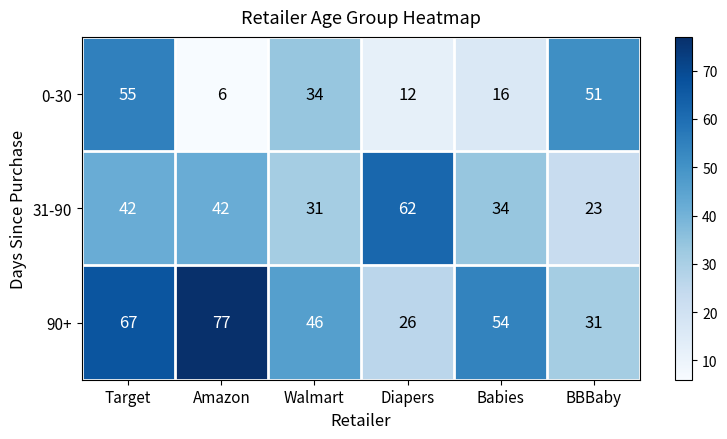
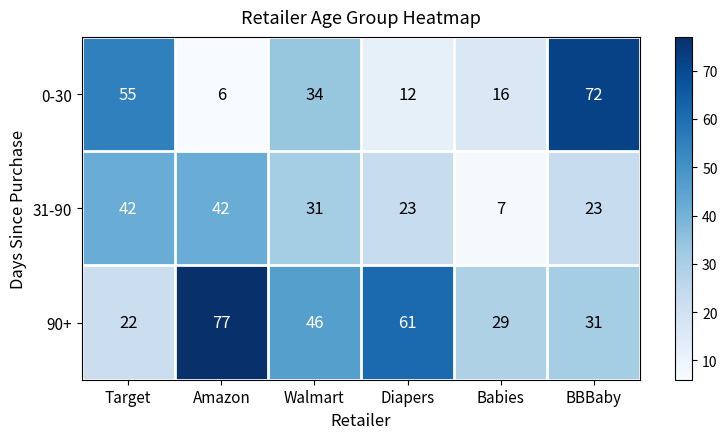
0-30, BBBaby: 51 -> 72
31-90, Diapers: 62 -> 23
31-90, Babies: 34 -> 7
90+, Target: 67 -> 22
90+, Diapers: 26 -> 61
90+, Babies: 54 -> 29
